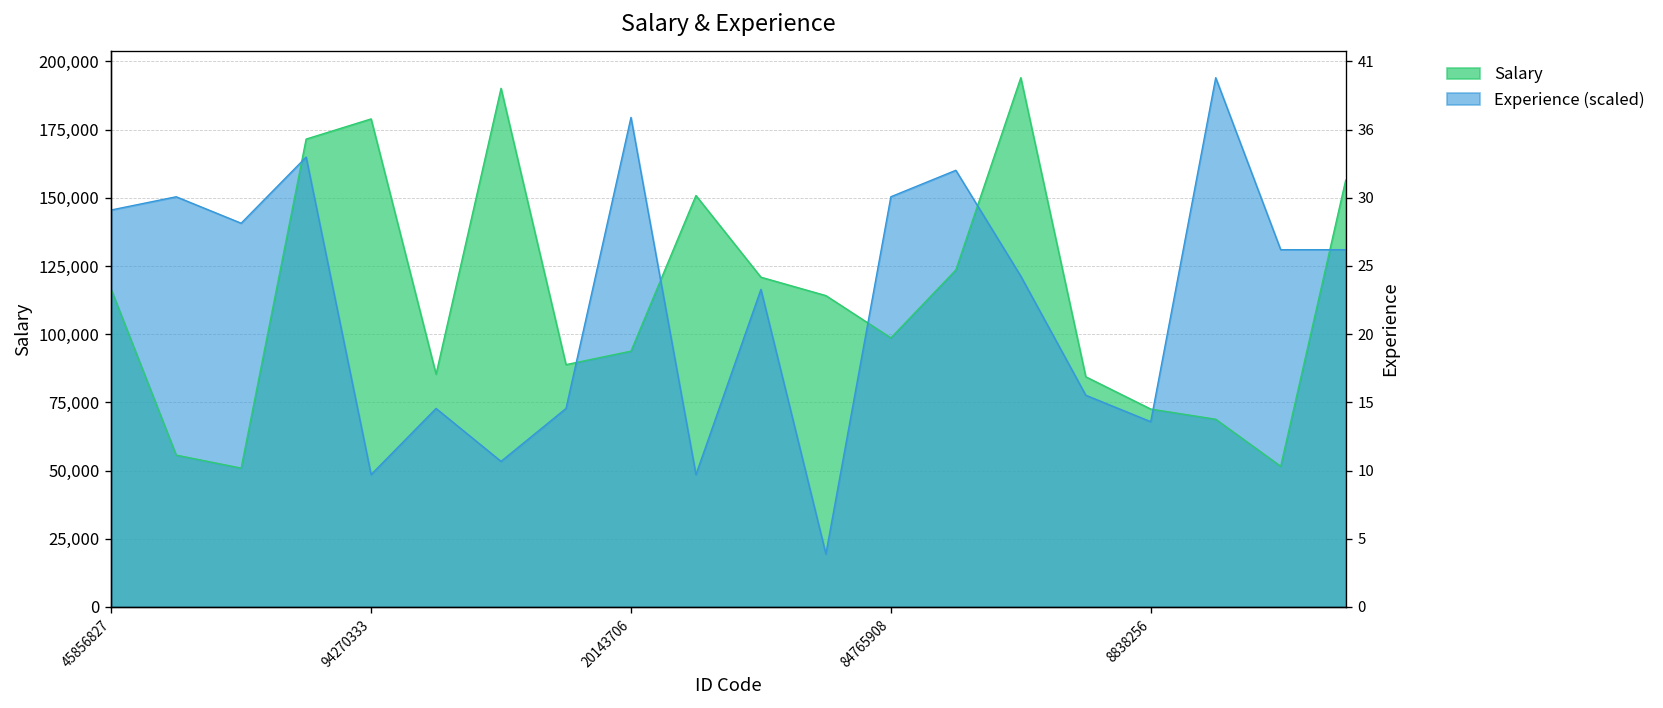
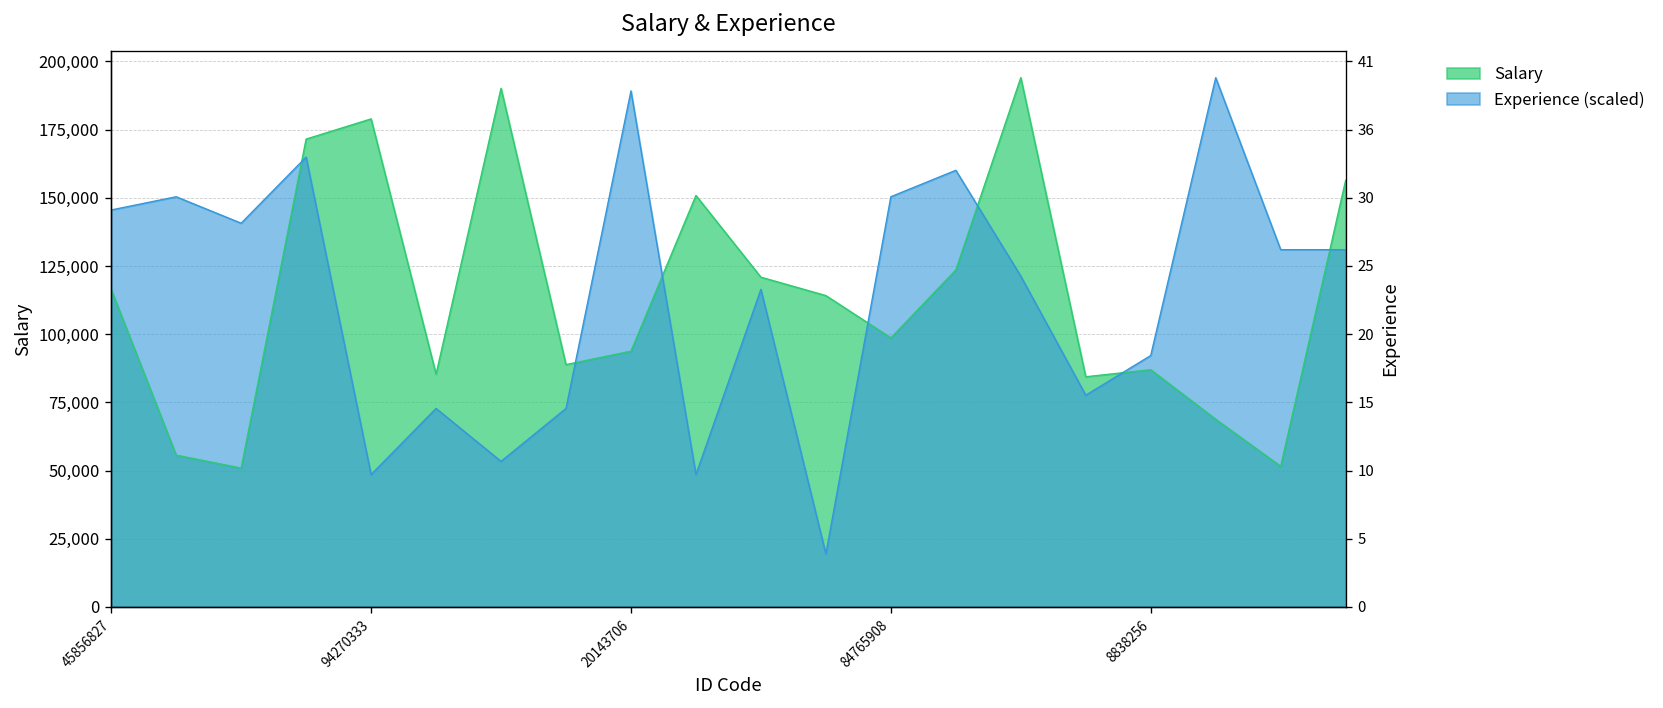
Experience (scaled), 20143706: 180,000 -> 189,000
Salary, 8838256: 73,000 -> 87,000
Experience (scaled), 8838256: 68,000 -> 92,000
